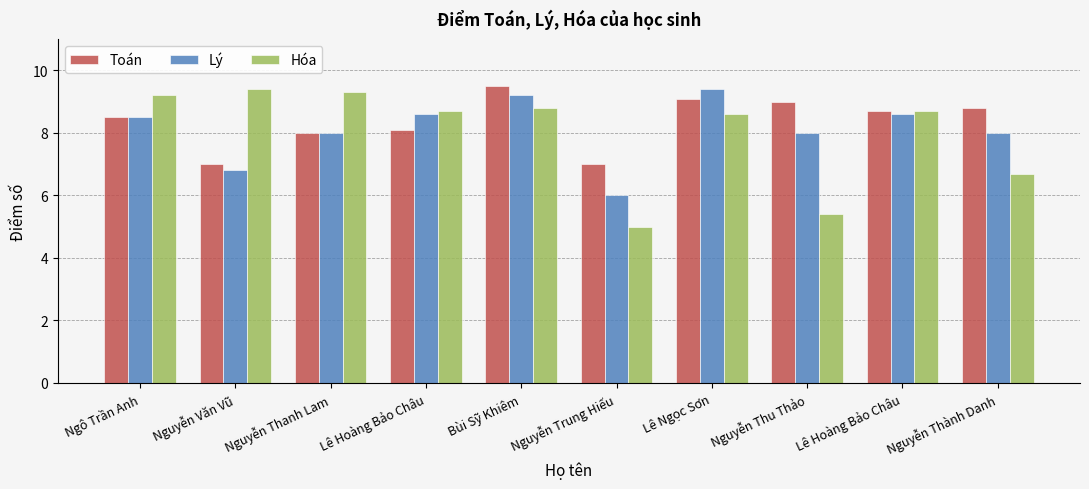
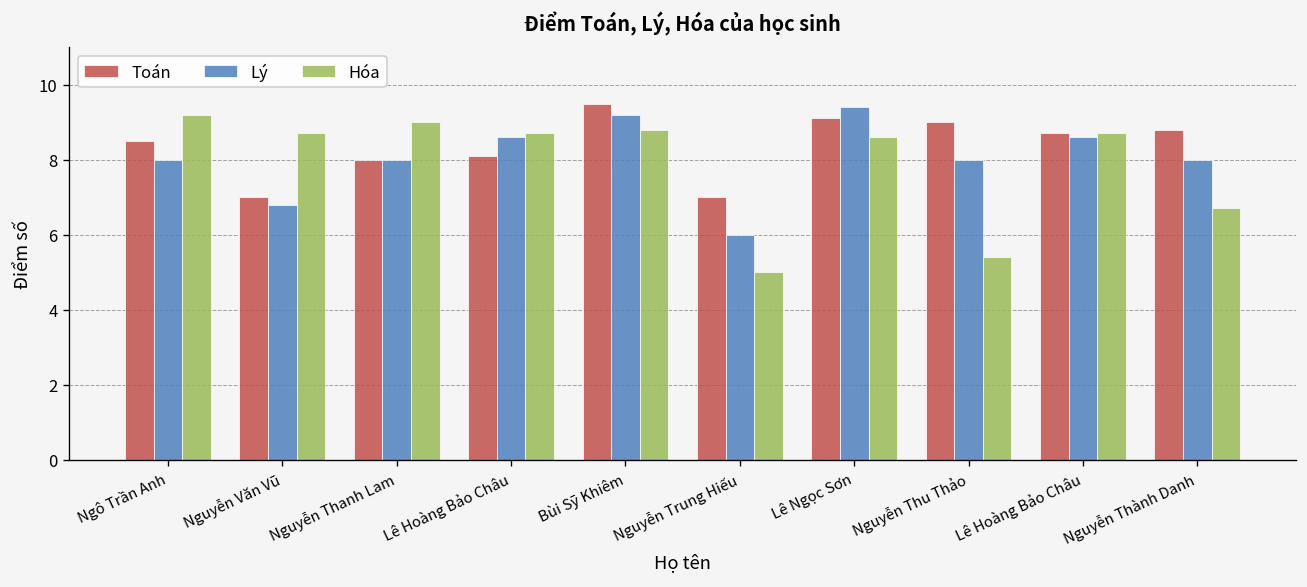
Lý, Ngô Trần Anh: 8.5 -> 8.0
Hóa, Nguyễn Văn Vũ: 9.4 -> 8.7
Hóa, Nguyễn Thanh Lam: 9.3 -> 9.0
